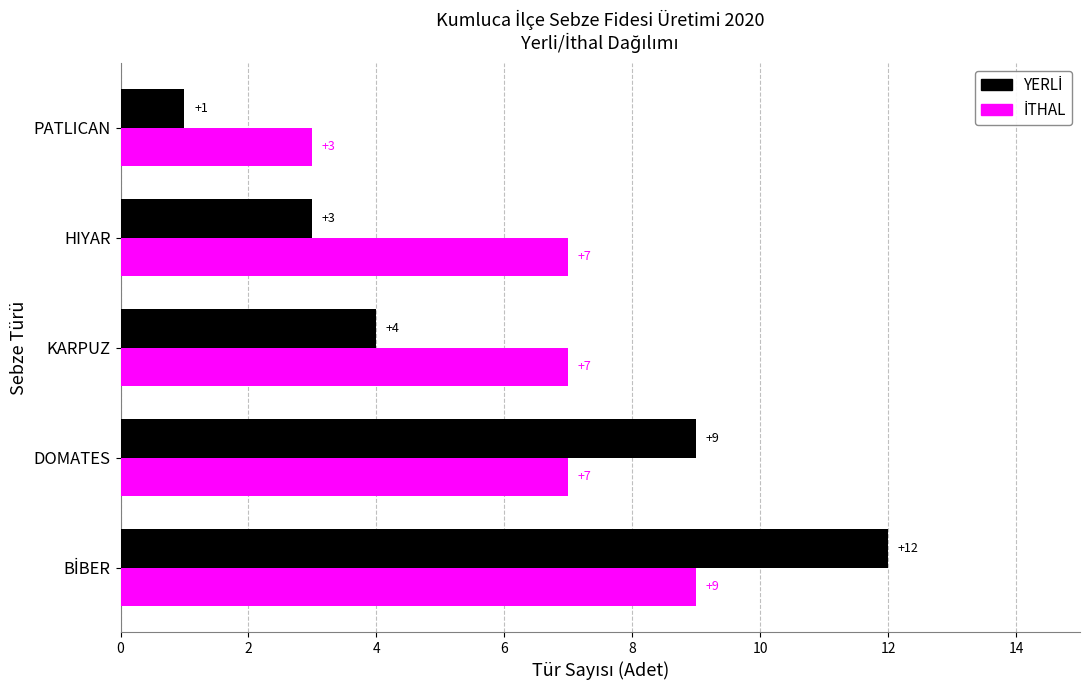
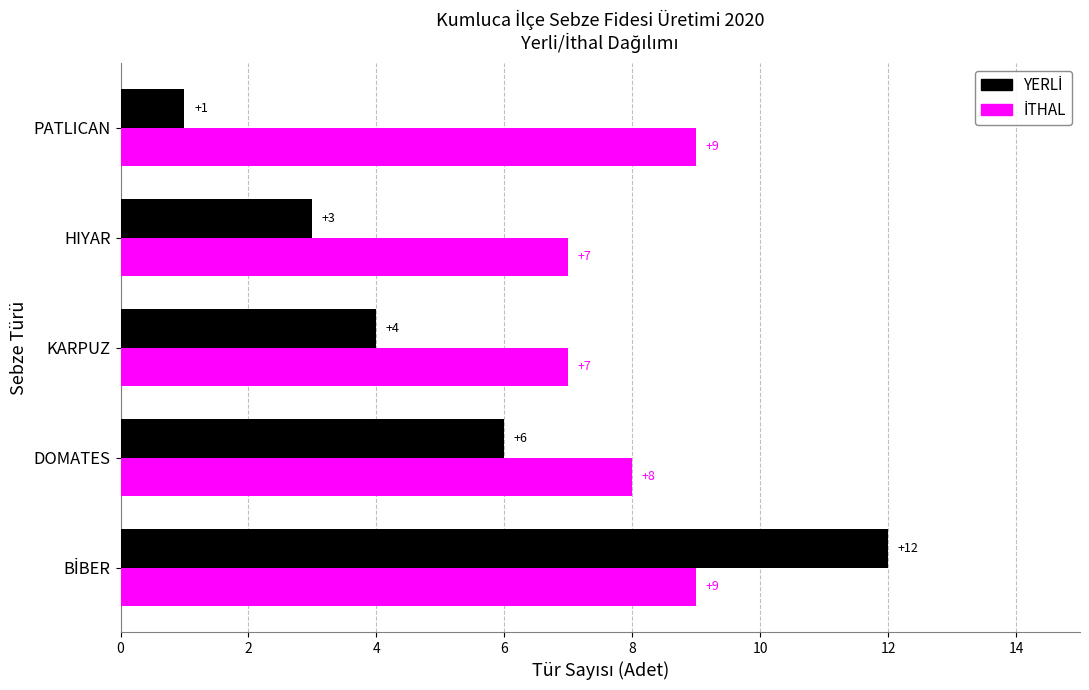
İTHAL, PATLICAN: +3 -> +9
YERLİ, DOMATES: +9 -> +6
İTHAL, DOMATES: +7 -> +8
